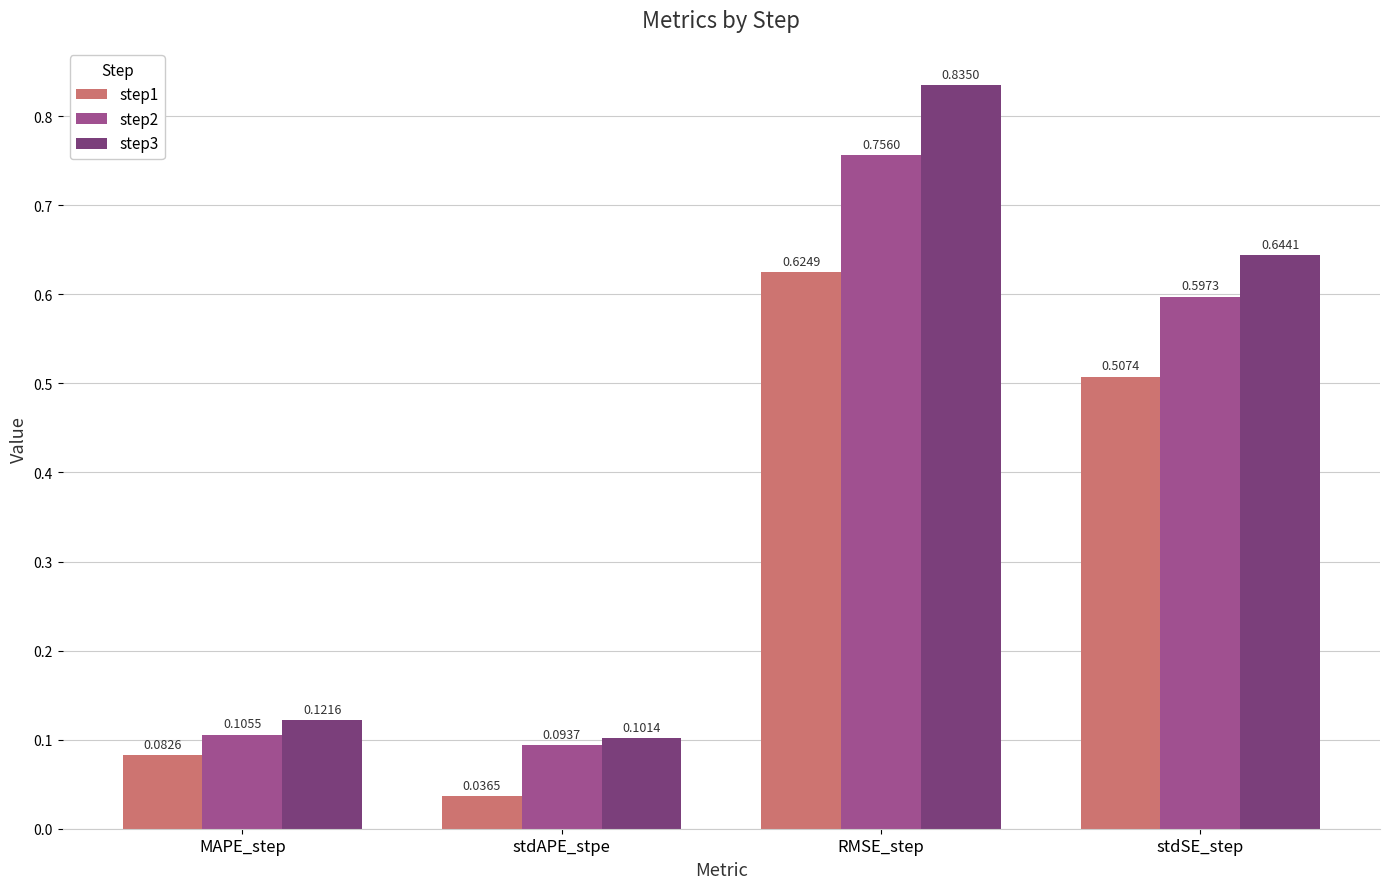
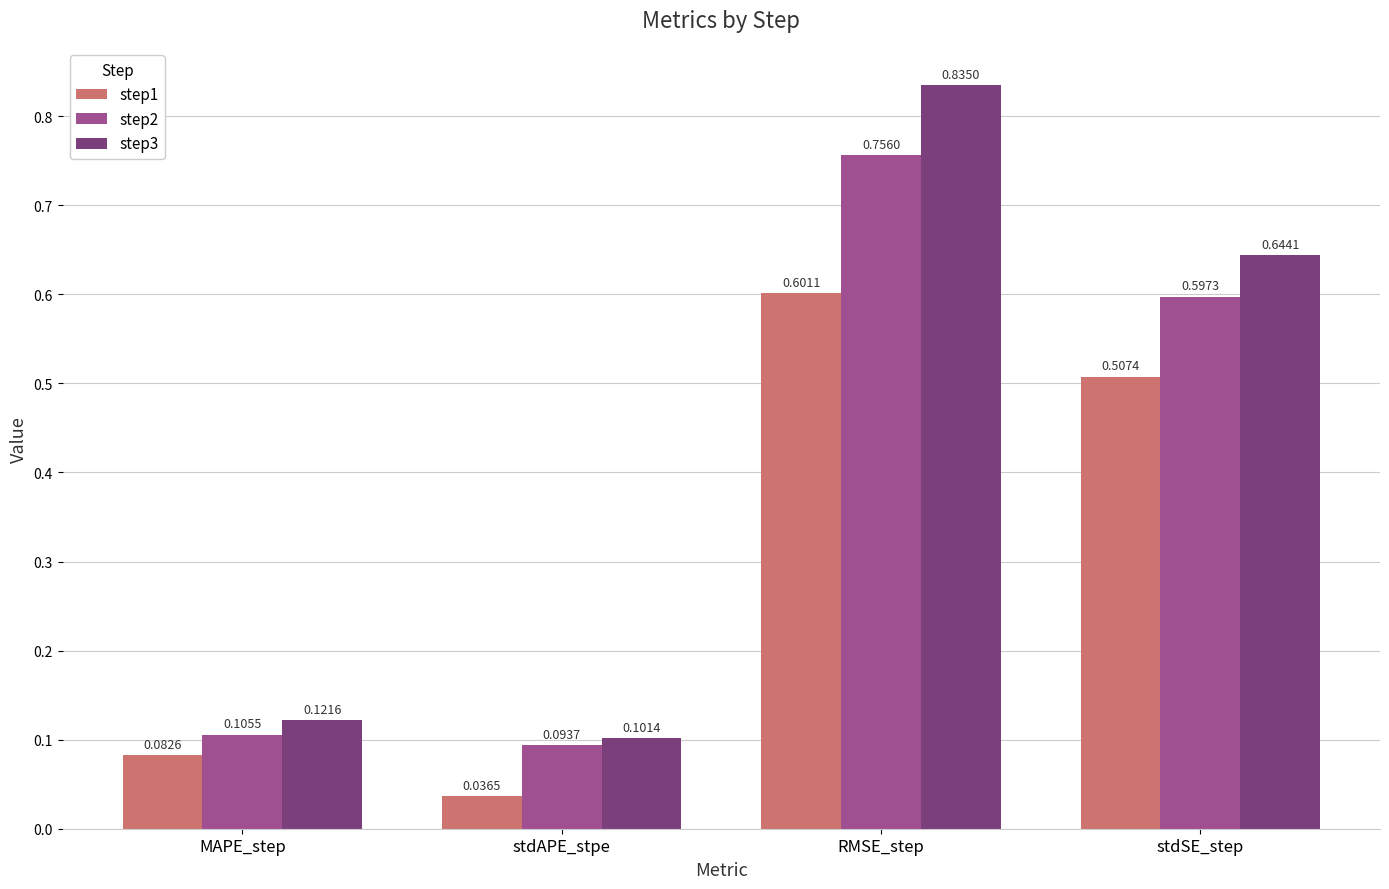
step1, RMSE_step: 0.6249 -> 0.6011
